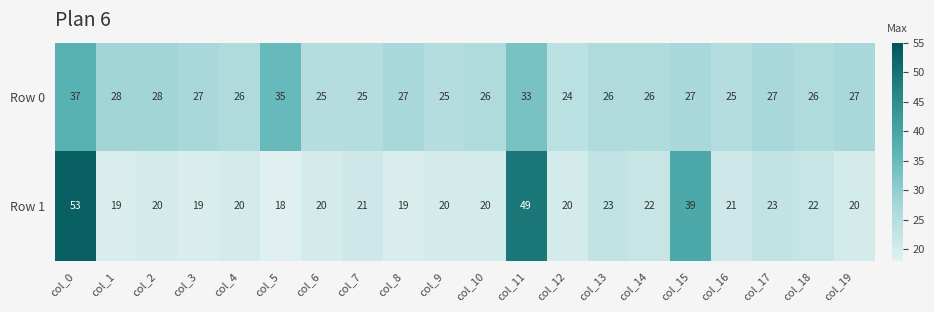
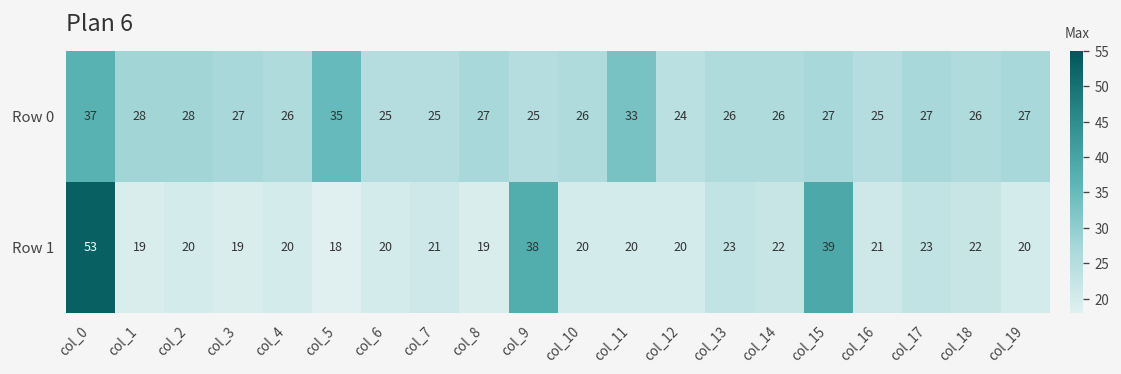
Row 1, col_9: 20 -> 38
Row 1, col_11: 49 -> 20
